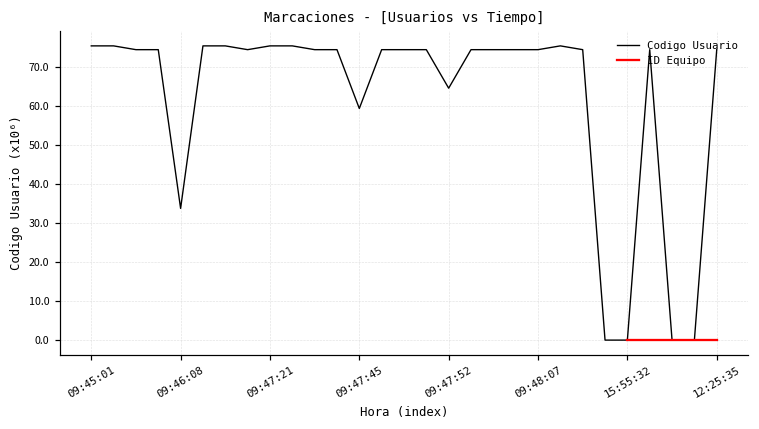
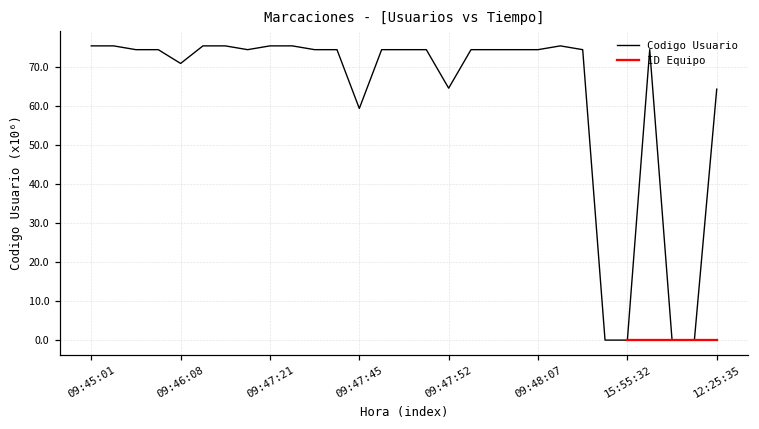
Codigo Usuario, 09:46:08: 34 -> 71
Codigo Usuario, 12:25:35: 75 -> 64
